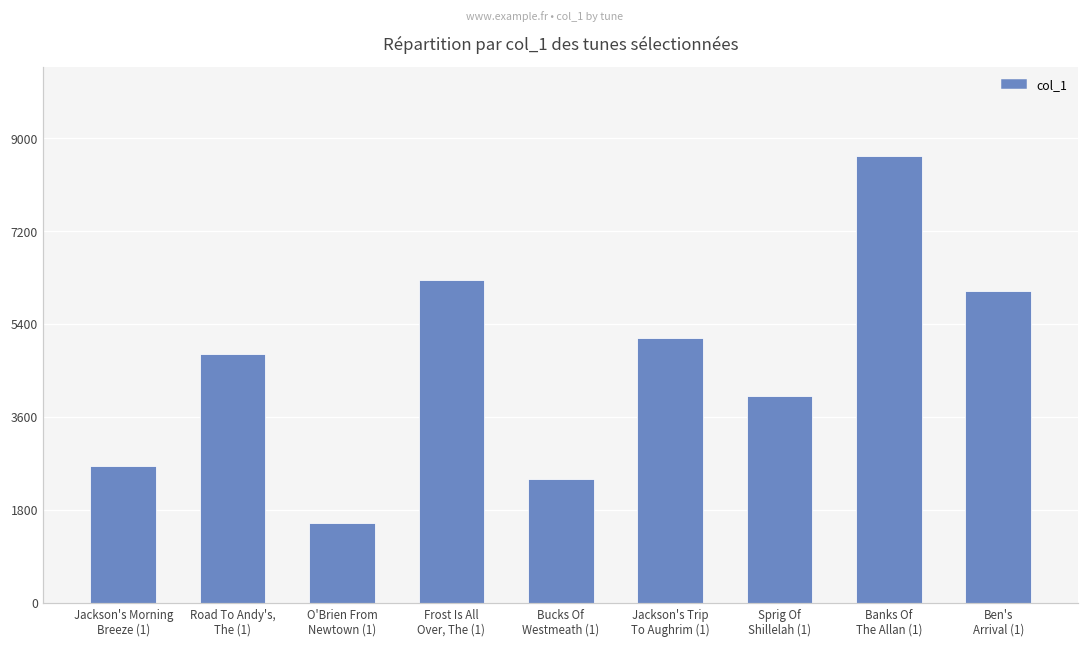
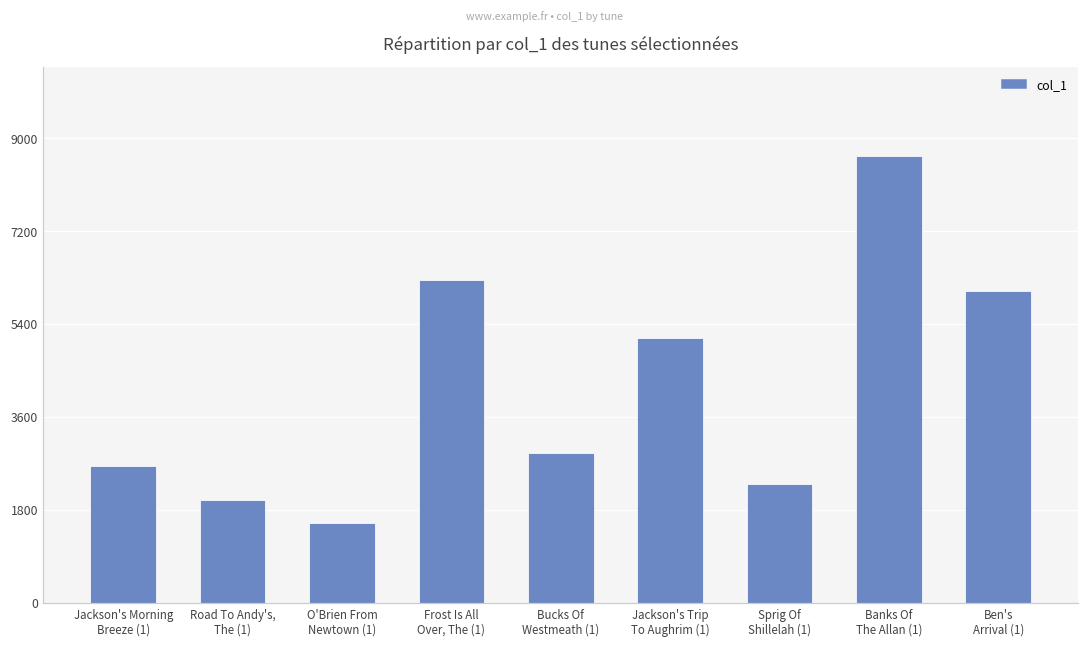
Road To Andy's, The (1): 4800 -> 2000
Bucks Of Westmeath (1): 2400 -> 2900
Sprig Of Shillelah (1): 4000 -> 2300
